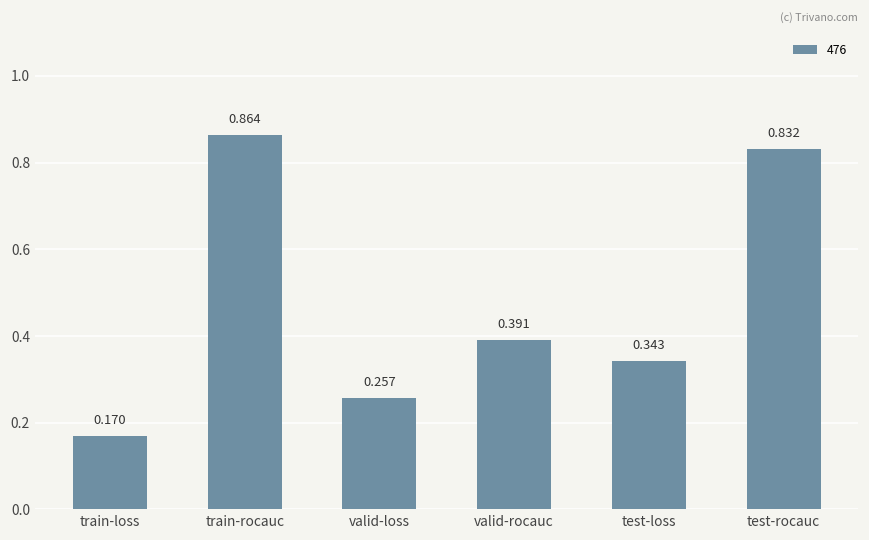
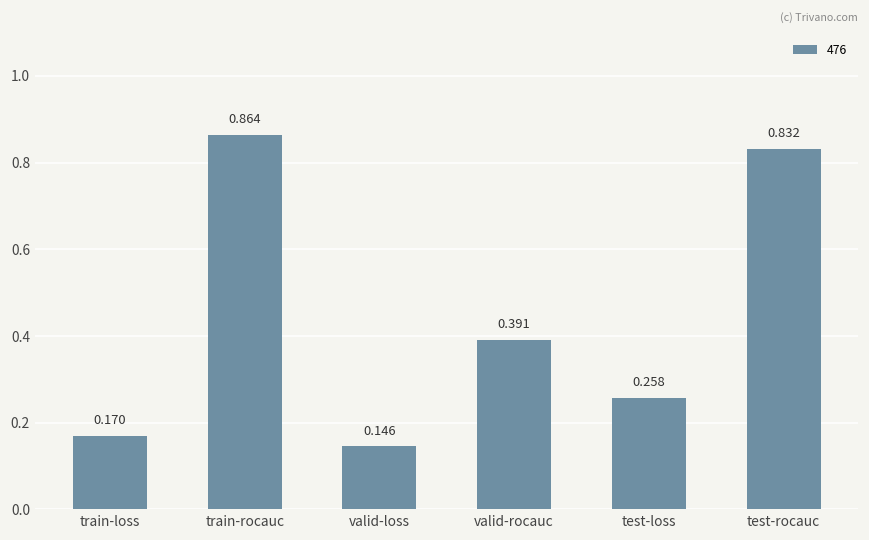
valid-loss: 0.257 -> 0.146
test-loss: 0.343 -> 0.258
